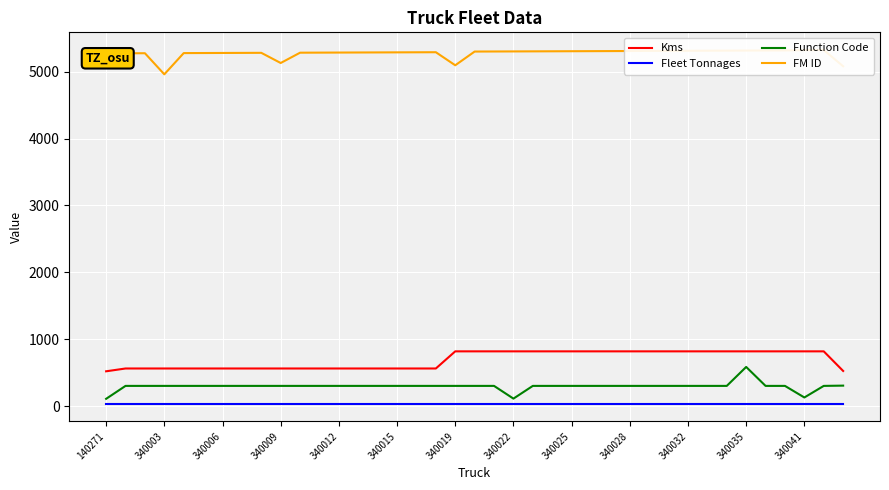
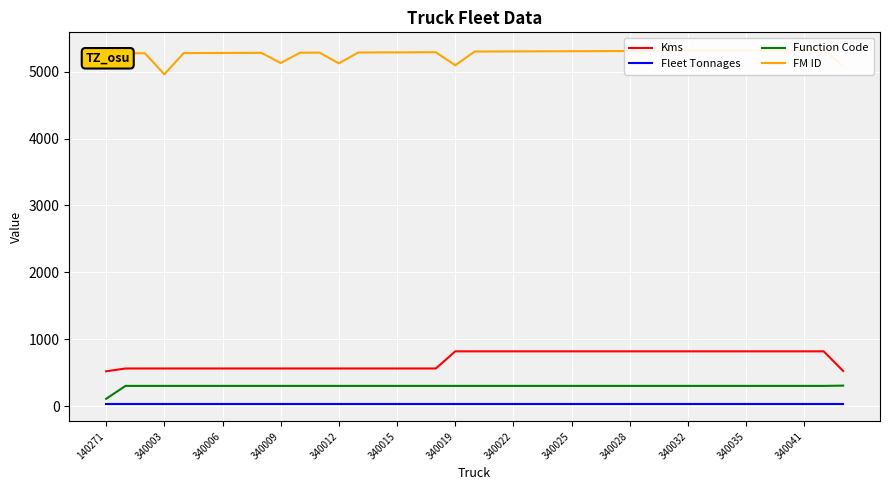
FM ID, 340012: 5300 -> 5100
Function Code, 340022: 100 -> 300
Function Code, 340035: 600 -> 300
Function Code, 340041: 100 -> 300
